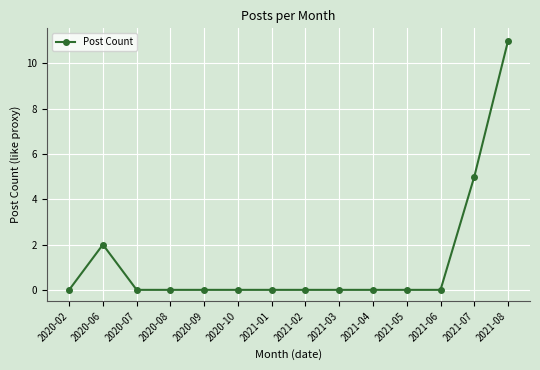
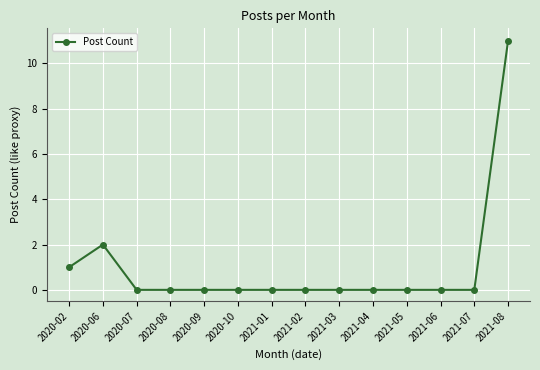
2020-02: 0 -> 1
2021-07: 5 -> 0
